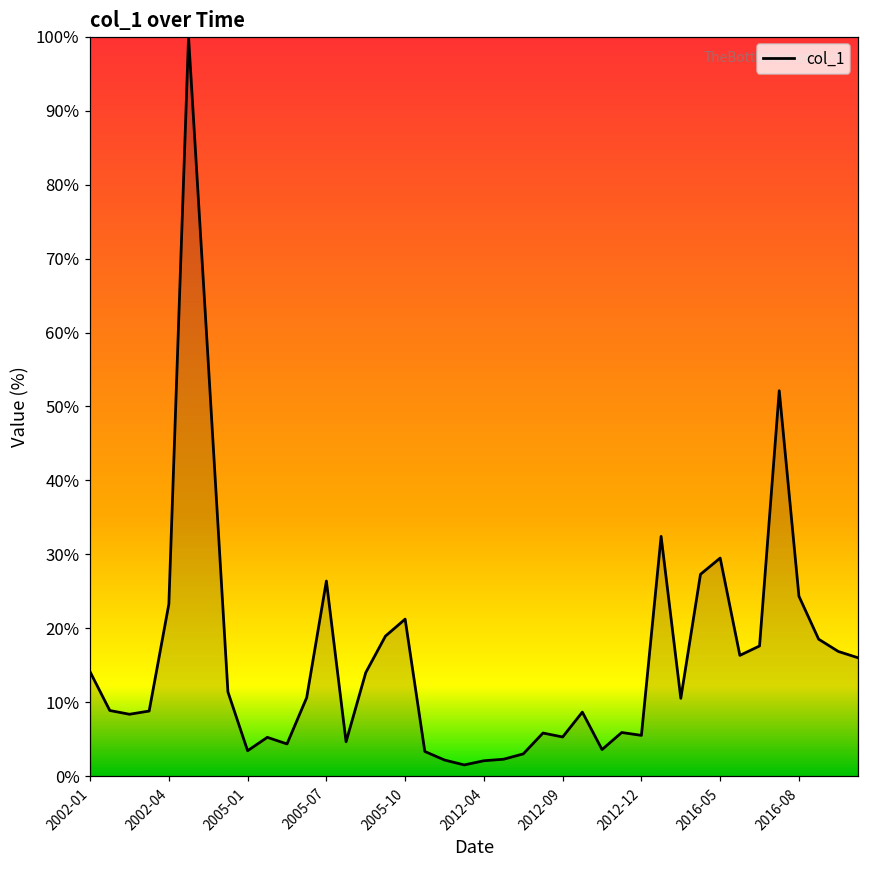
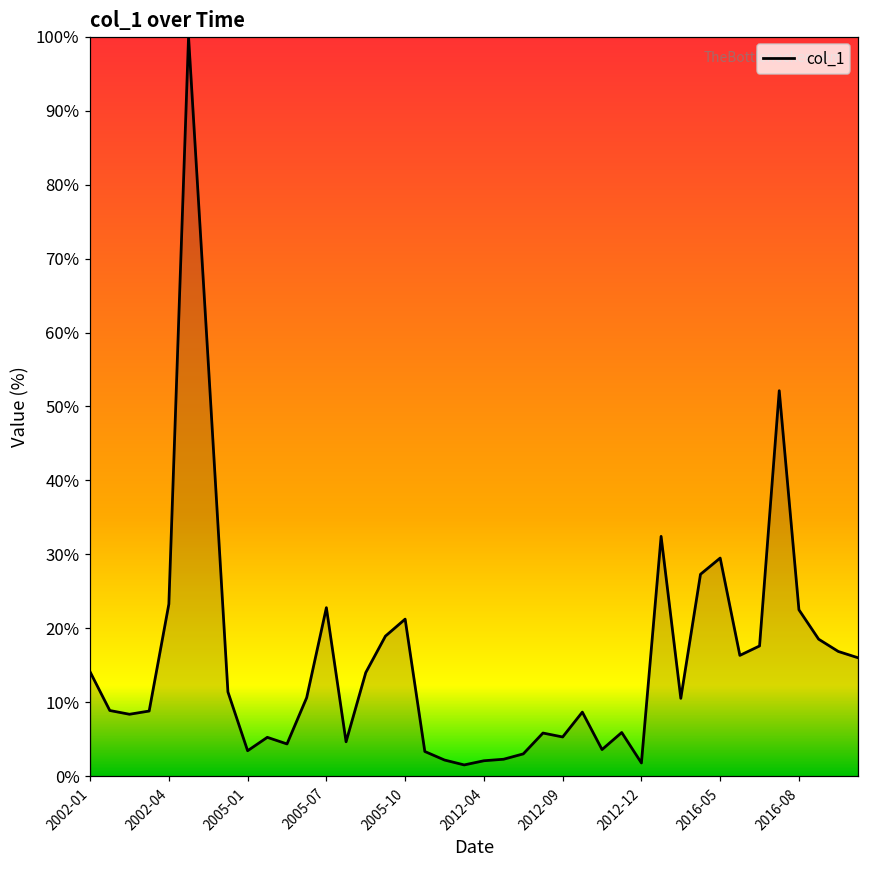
2005-07: 26% -> 23%
2012-12: 6% -> 2%
2016-08: 24% -> 23%
